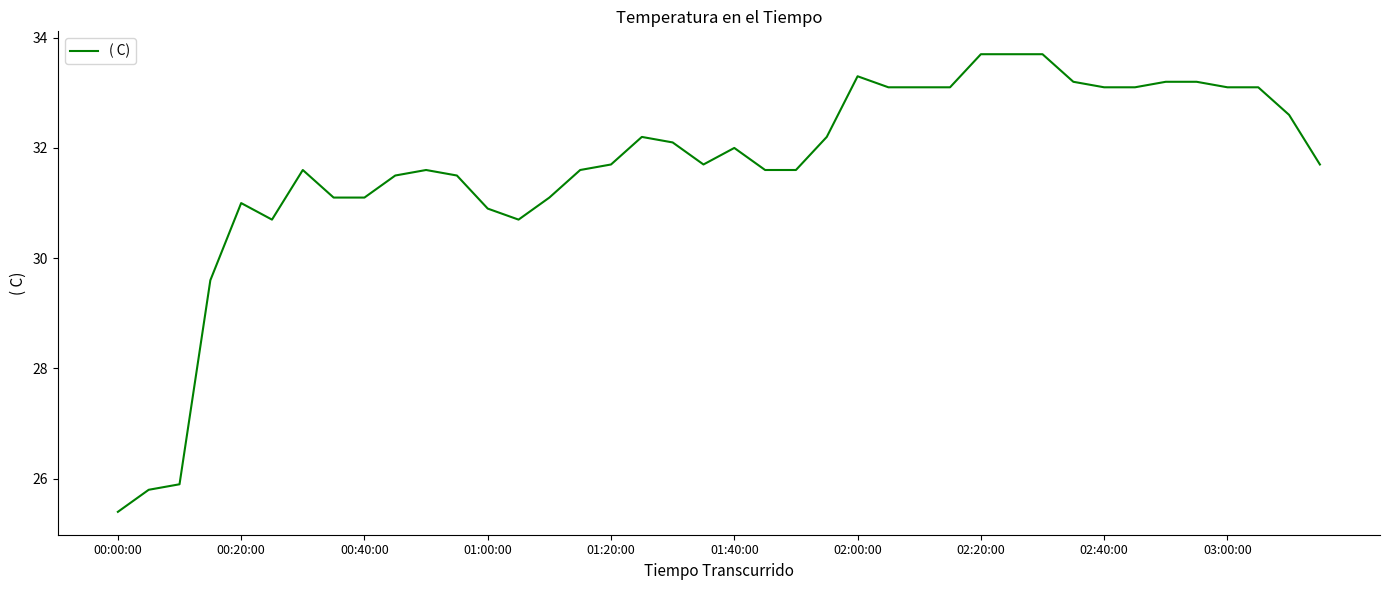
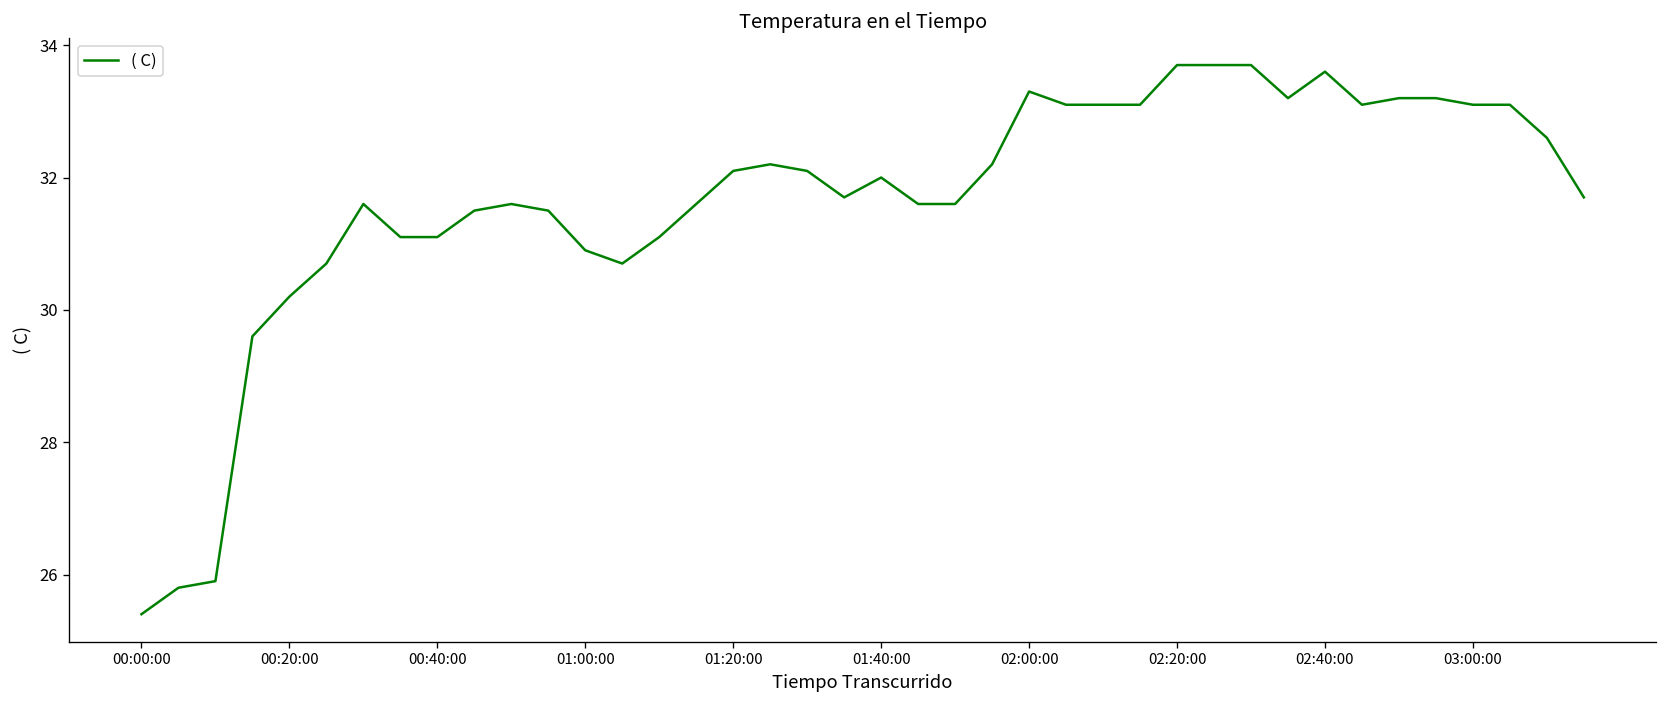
00:20:00: 31.0 -> 30.2
01:20:00: 31.7 -> 32.1
02:40:00: 33.1 -> 33.6
